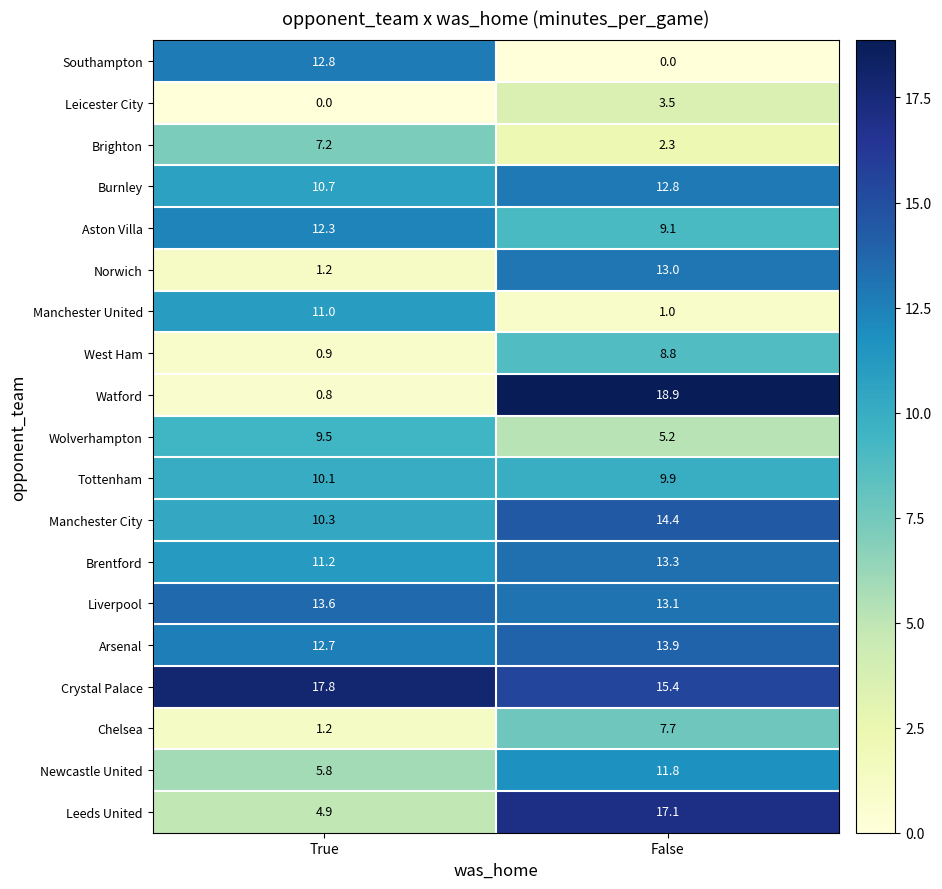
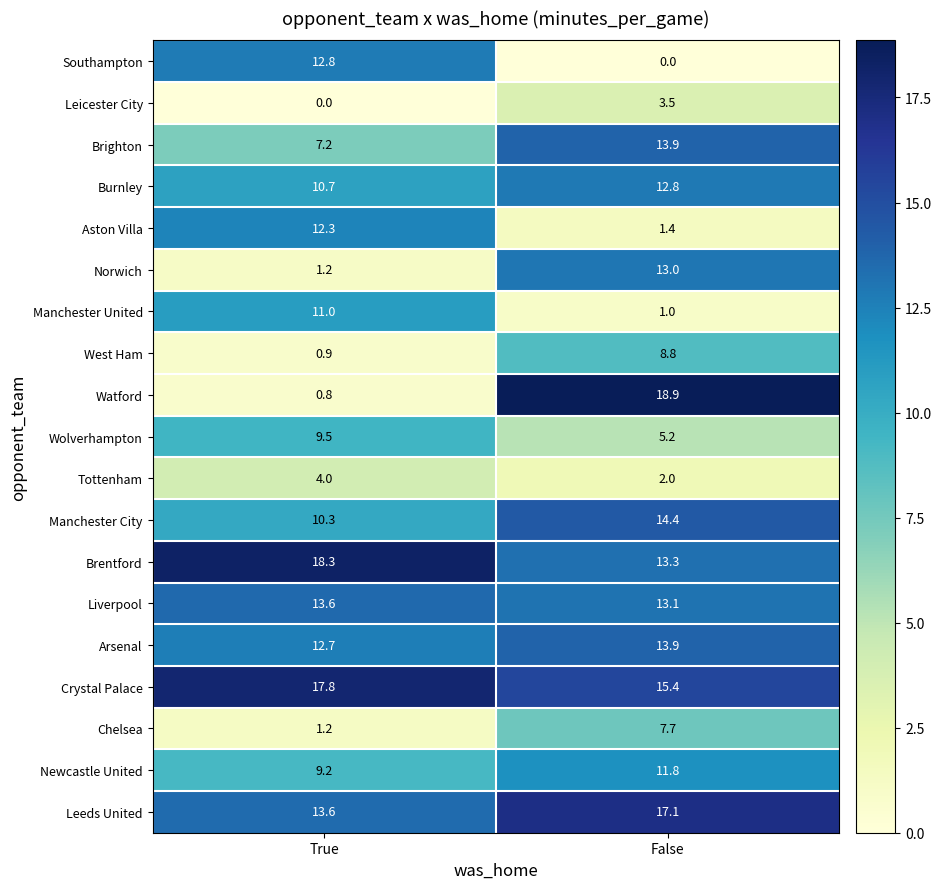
Brighton, False: 2.3 -> 13.9
Aston Villa, False: 9.1 -> 1.4
Tottenham, True: 10.1 -> 4.0
Tottenham, False: 9.9 -> 2.0
Brentford, True: 11.2 -> 18.3
Newcastle United, True: 5.8 -> 9.2
Leeds United, True: 4.9 -> 13.6
